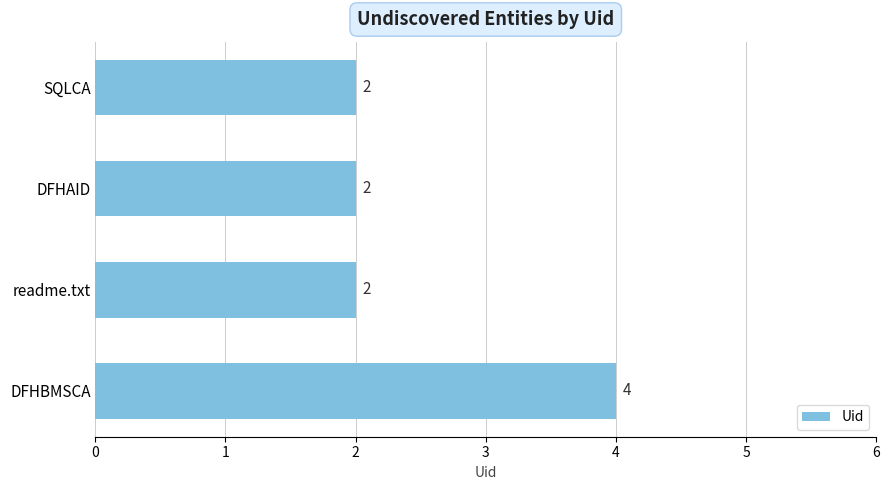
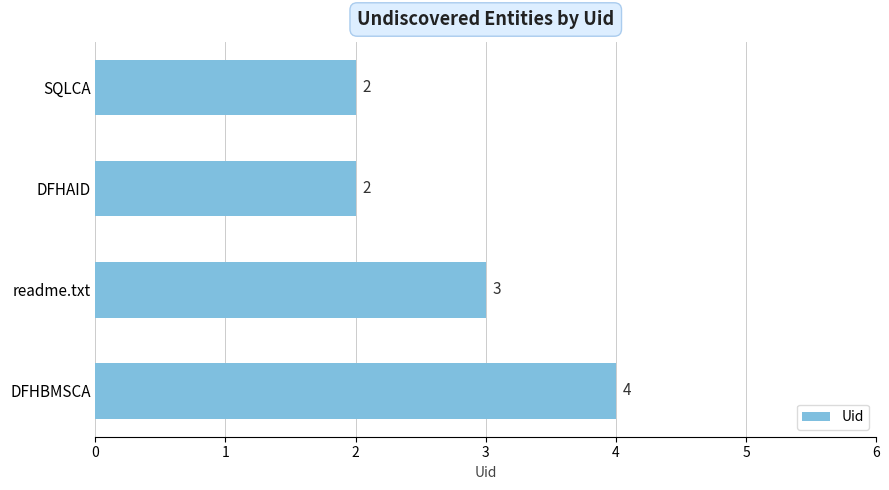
readme.txt: 2 -> 3
